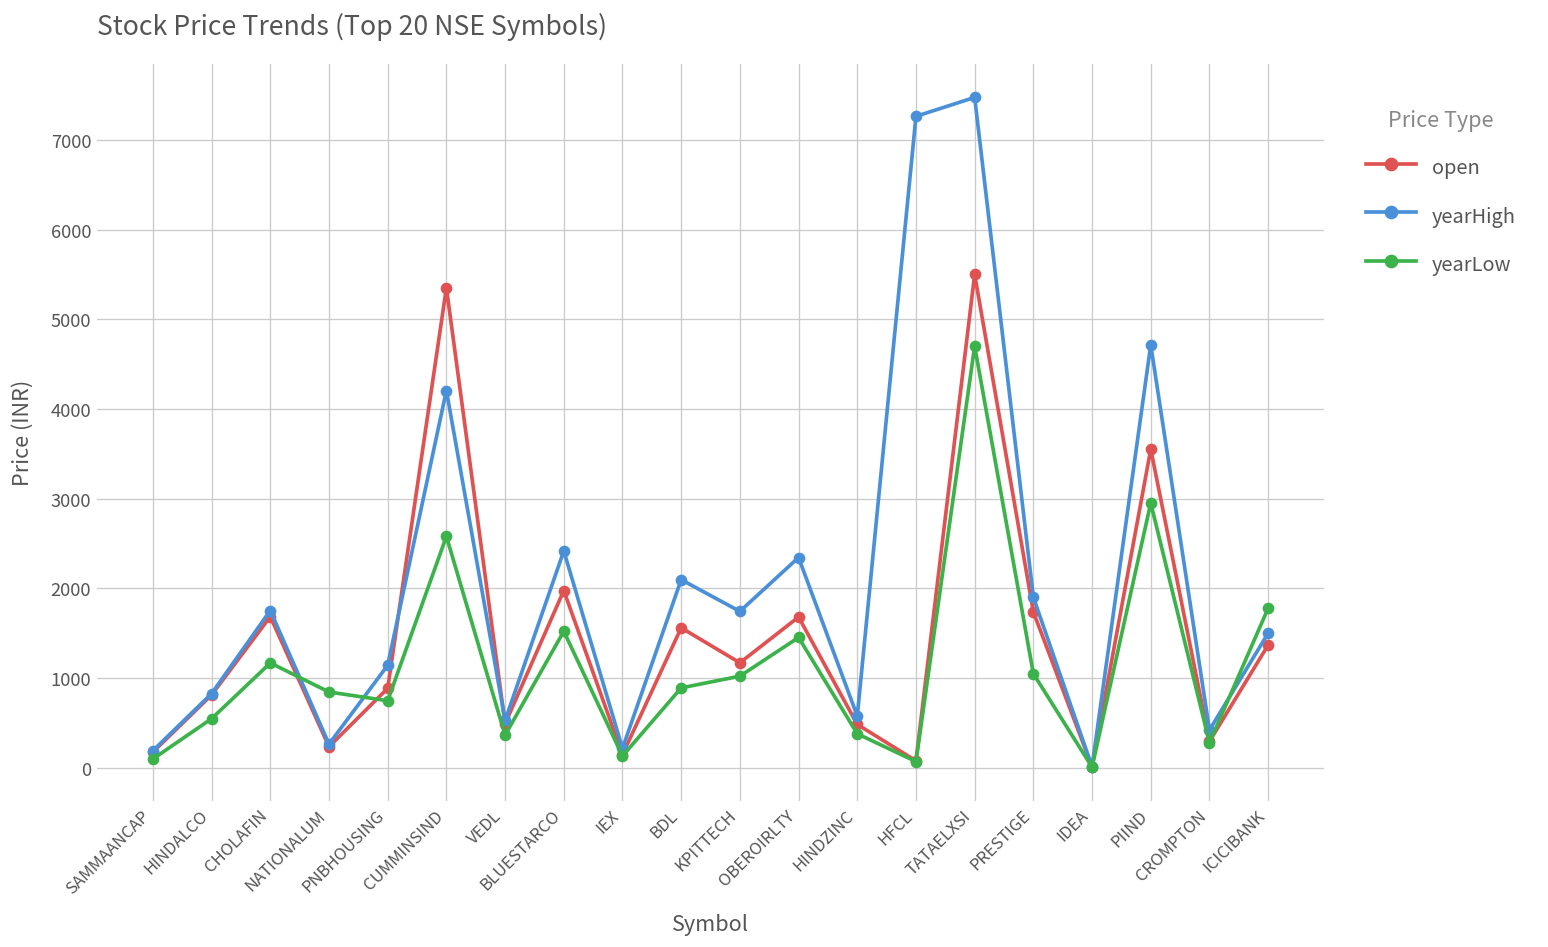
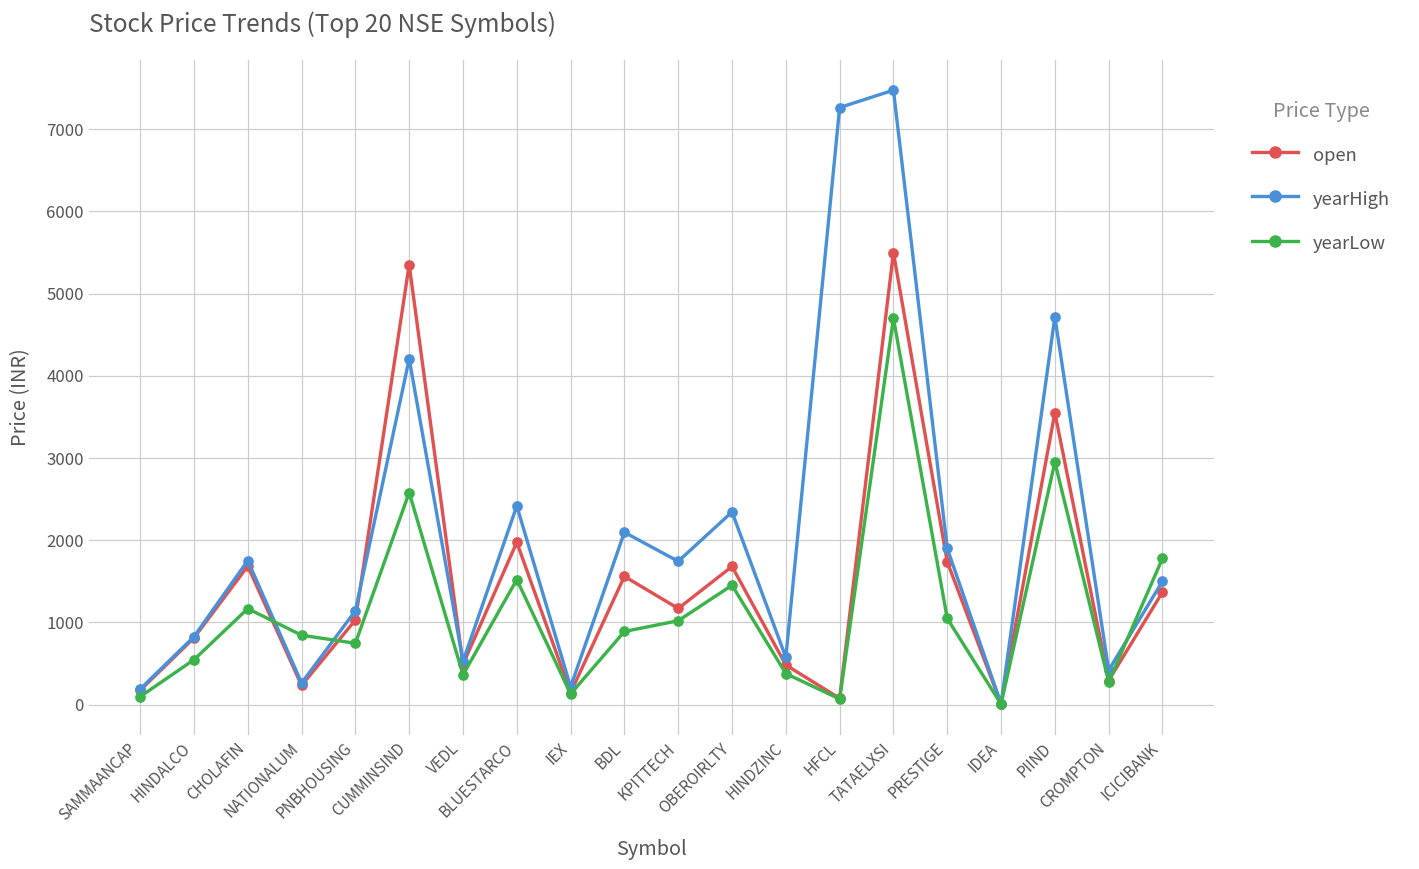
open, PNBHOUSING: 900 -> 1000
